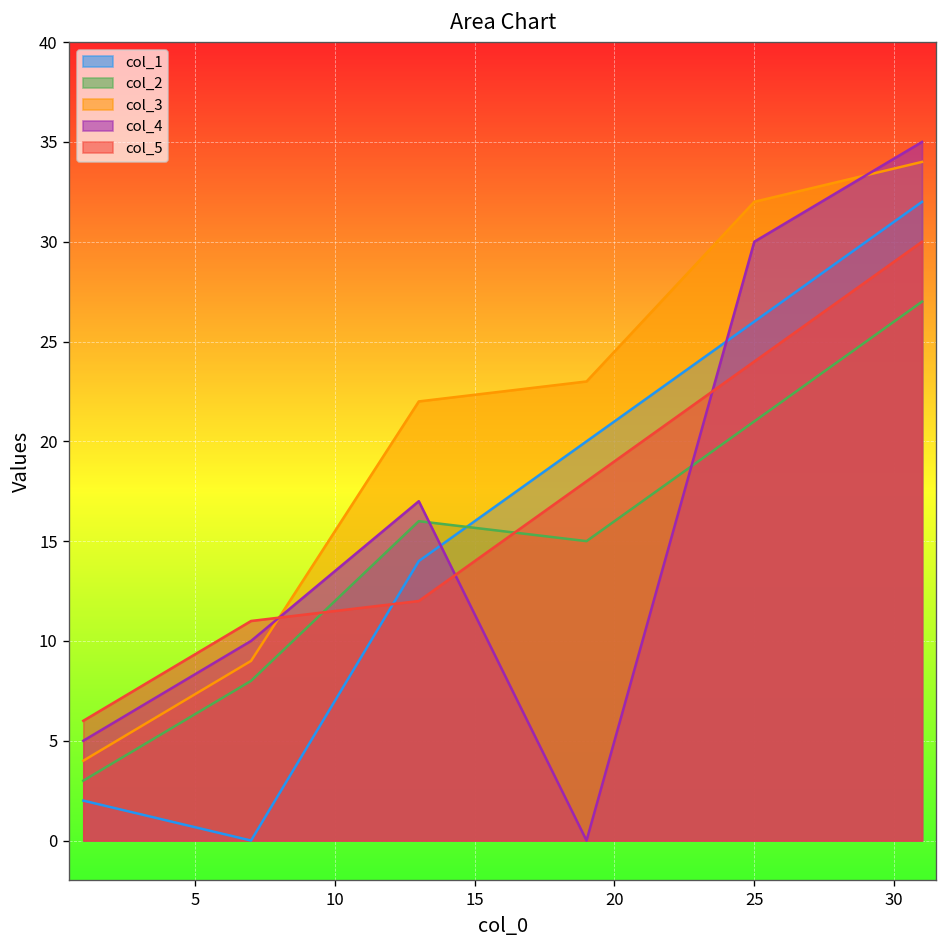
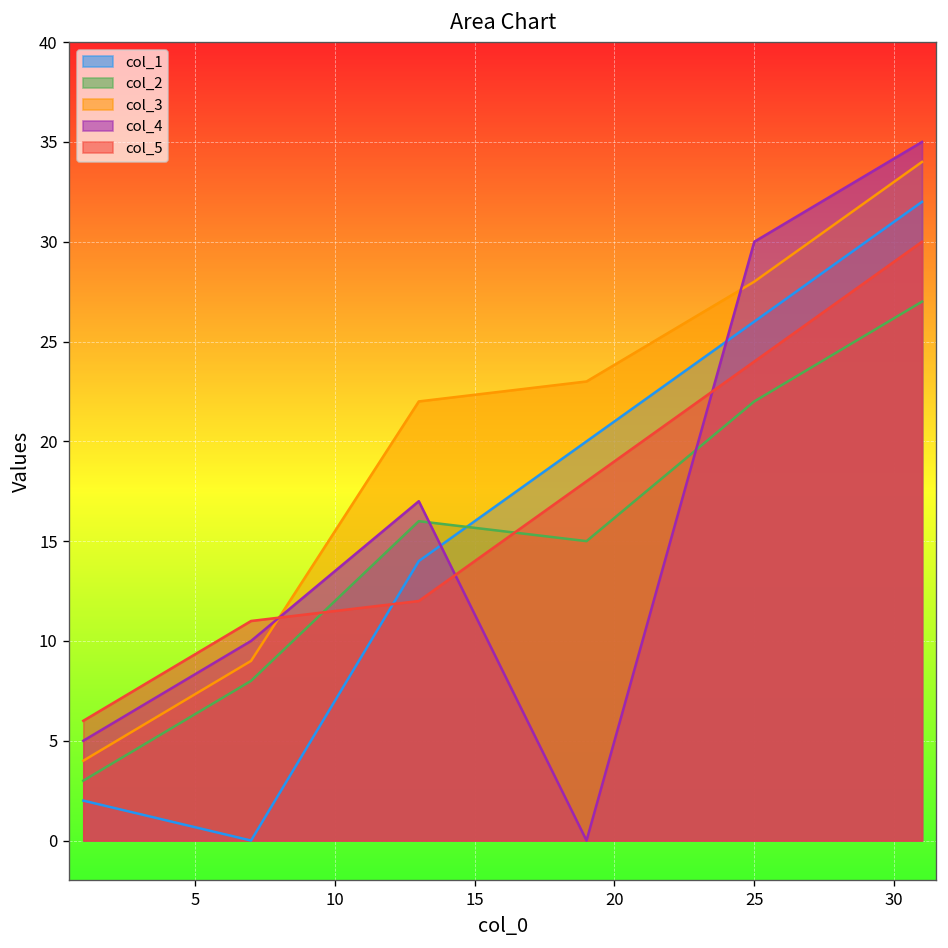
col_2, 25: 21 -> 22
col_3, 25: 32 -> 28
